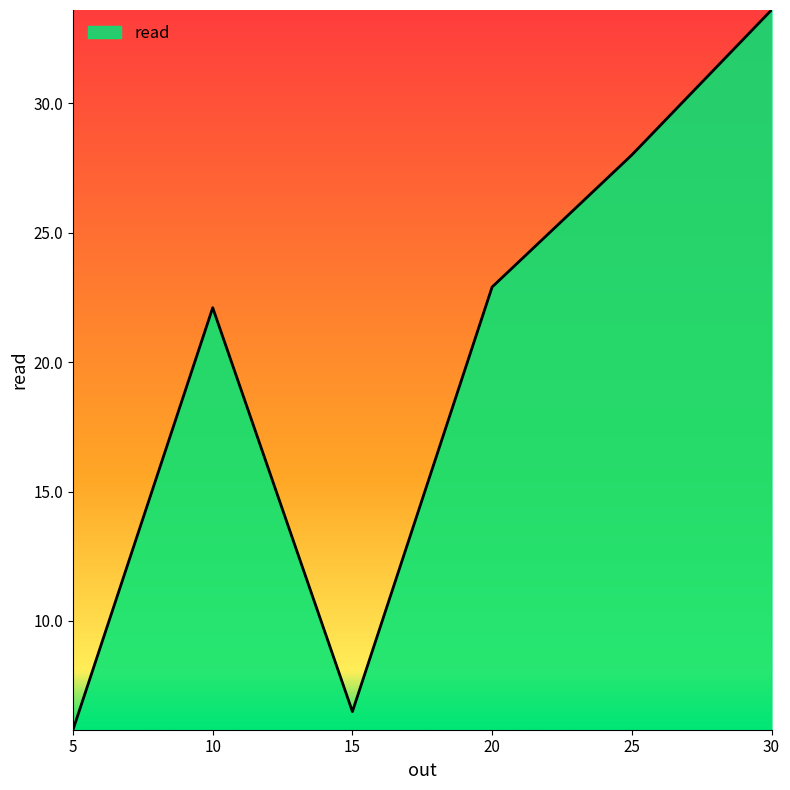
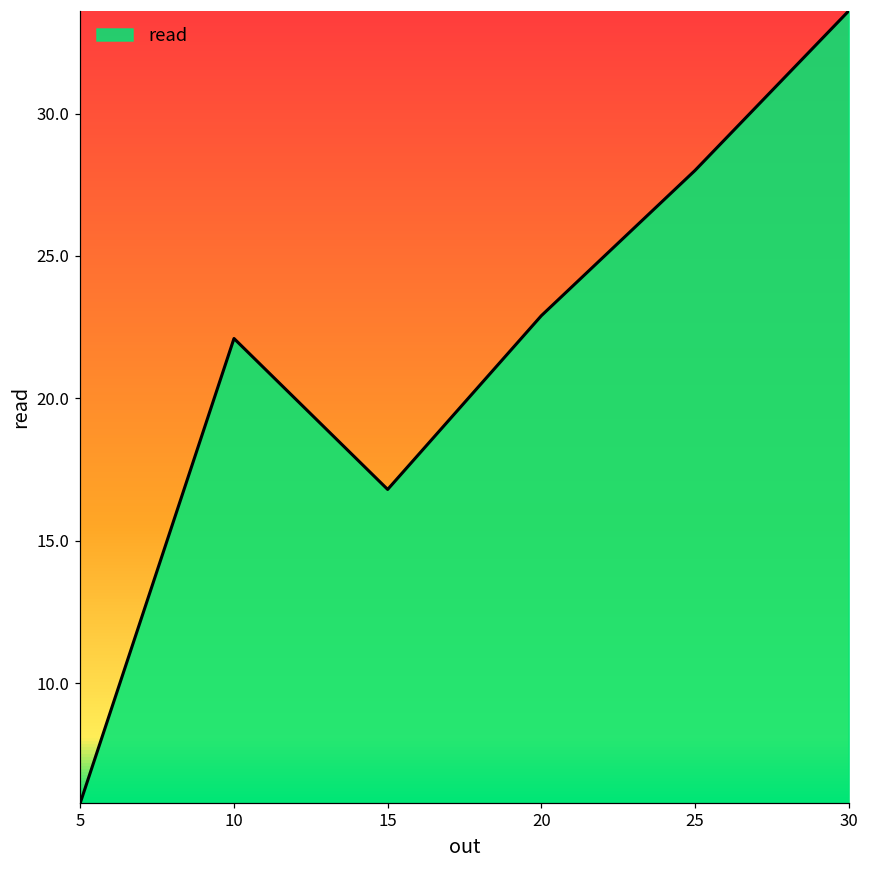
15: 6.5 -> 16.8
